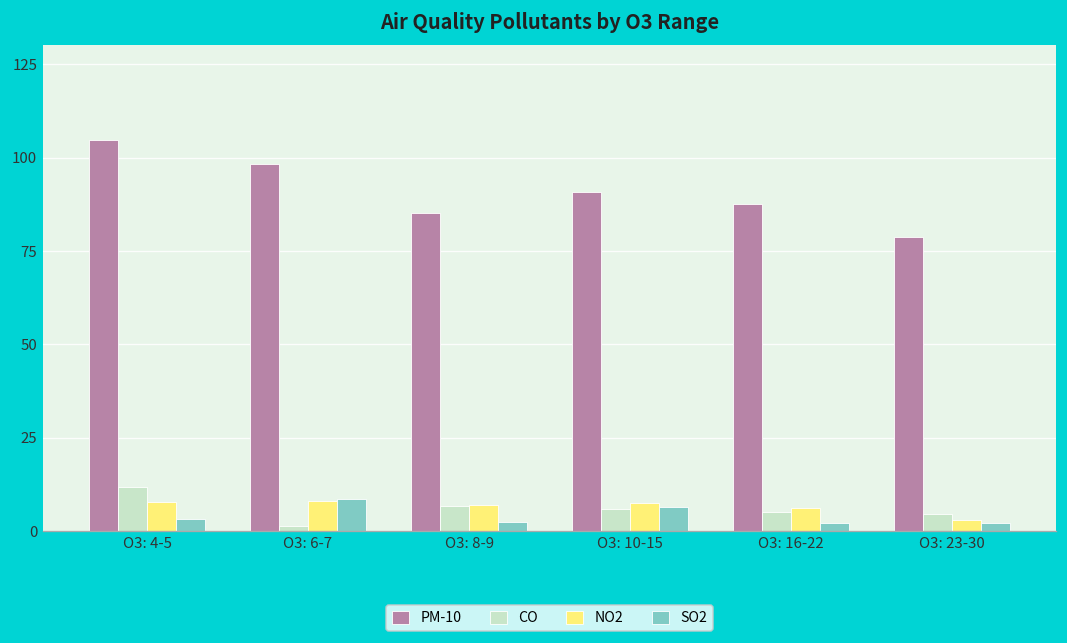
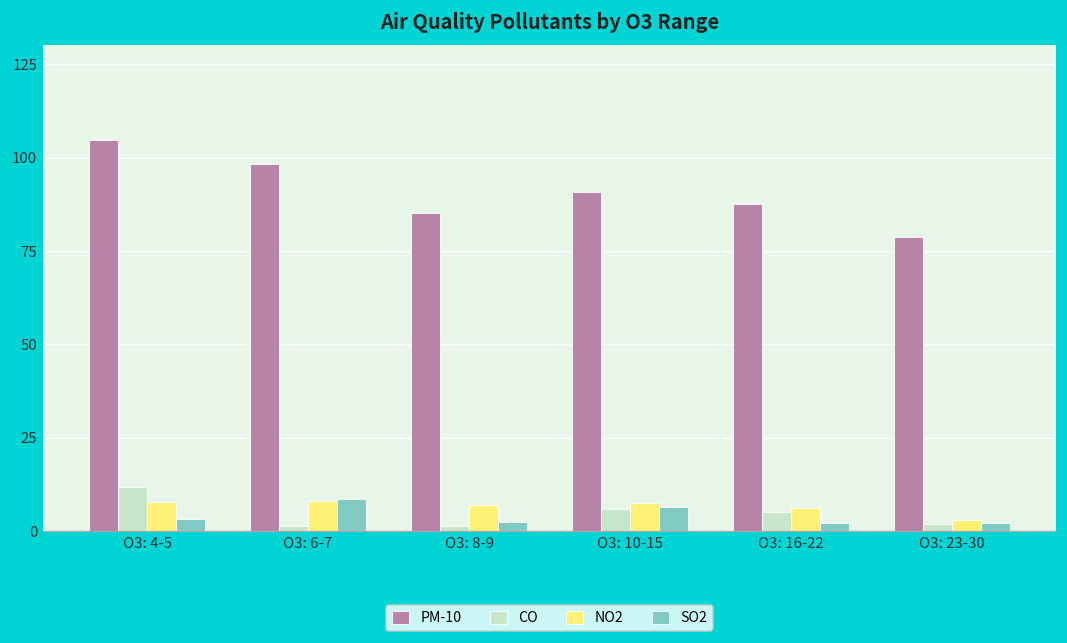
CO, O3: 8-9: 7 -> 2
CO, O3: 23-30: 5 -> 2
